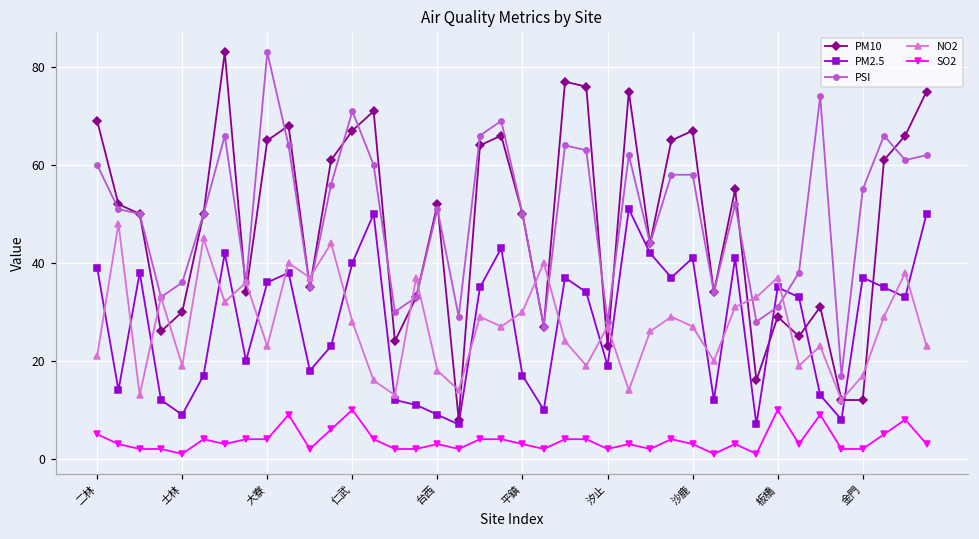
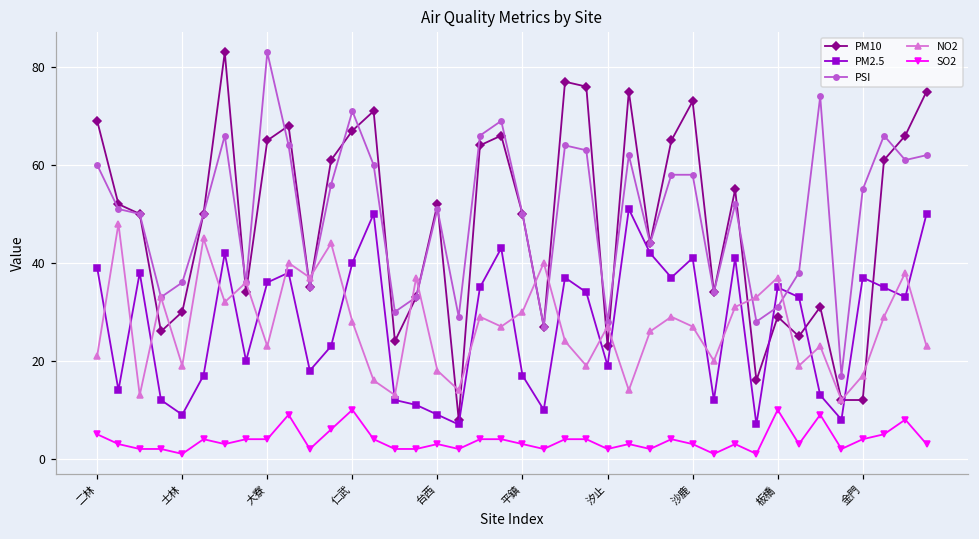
PM10, 沙鹿: 67 -> 73
SO2, 金門: 2 -> 4
